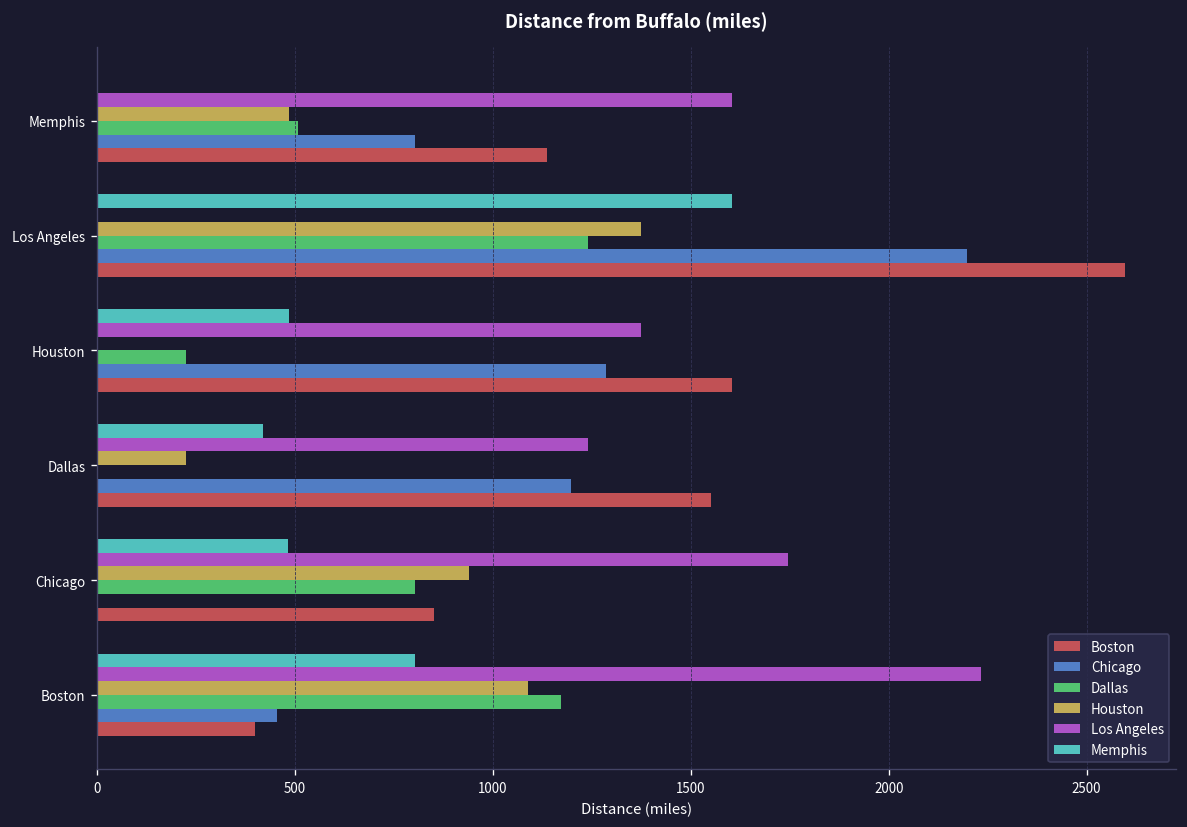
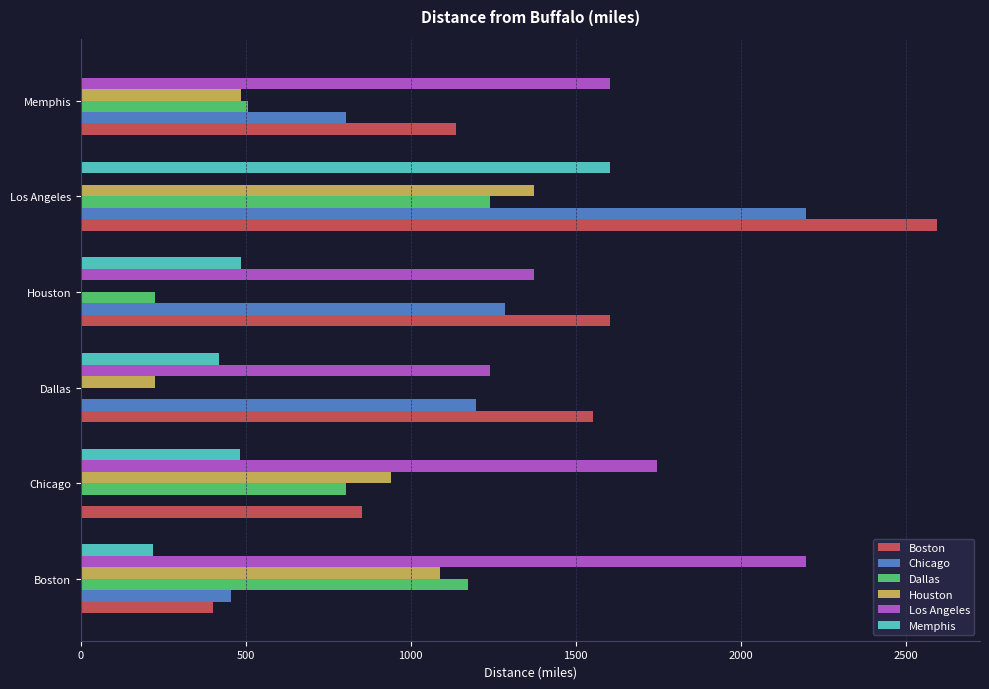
Memphis, Boston: 800 -> 220
Los Angeles, Boston: 2230 -> 2200
